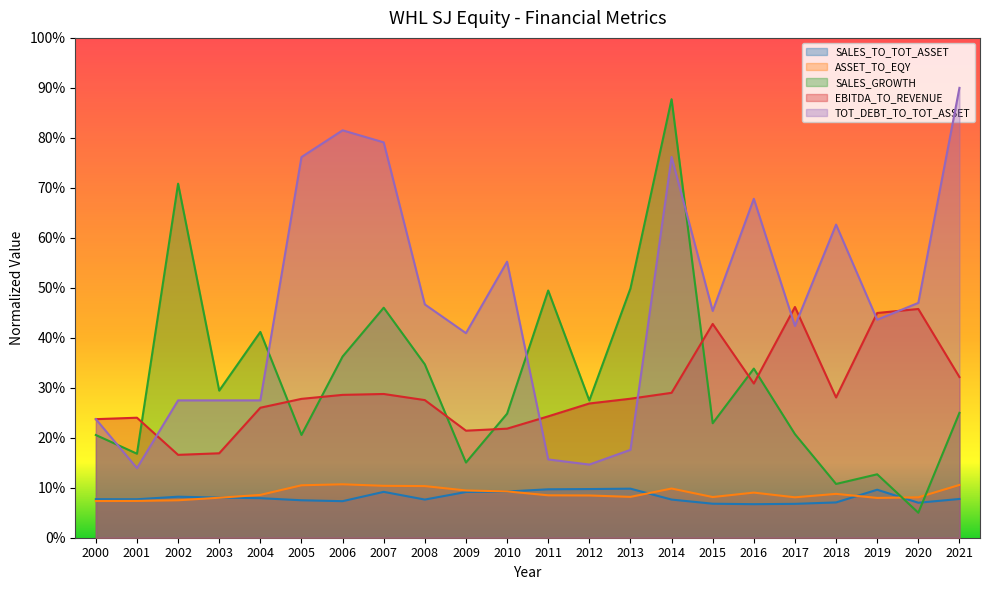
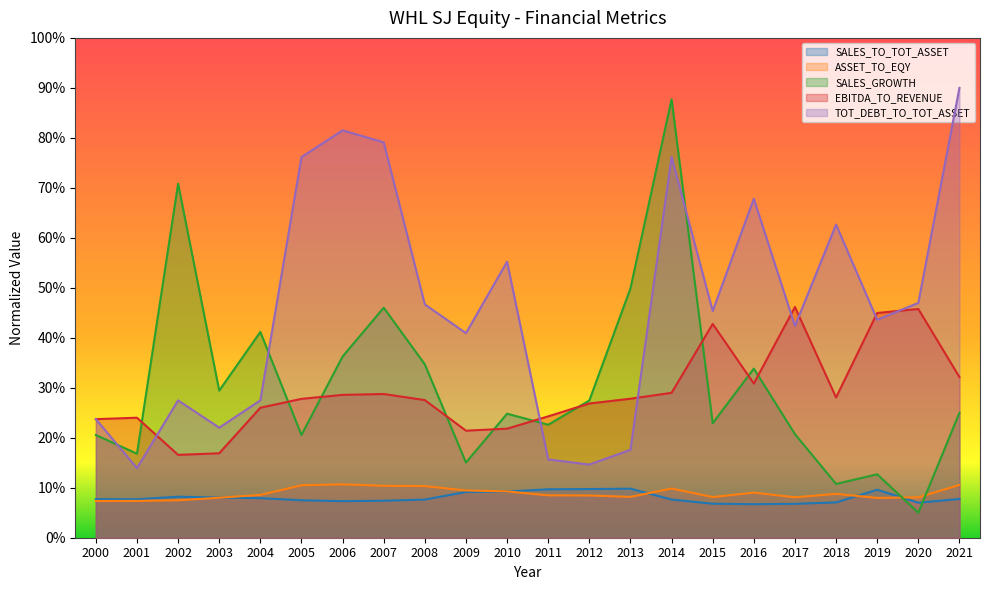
TOT_DEBT_TO_TOT_ASSET, 2003: 27% -> 22%
SALES_TO_TOT_ASSET, 2007: 9% -> 7%
SALES_GROWTH, 2011: 49% -> 23%
